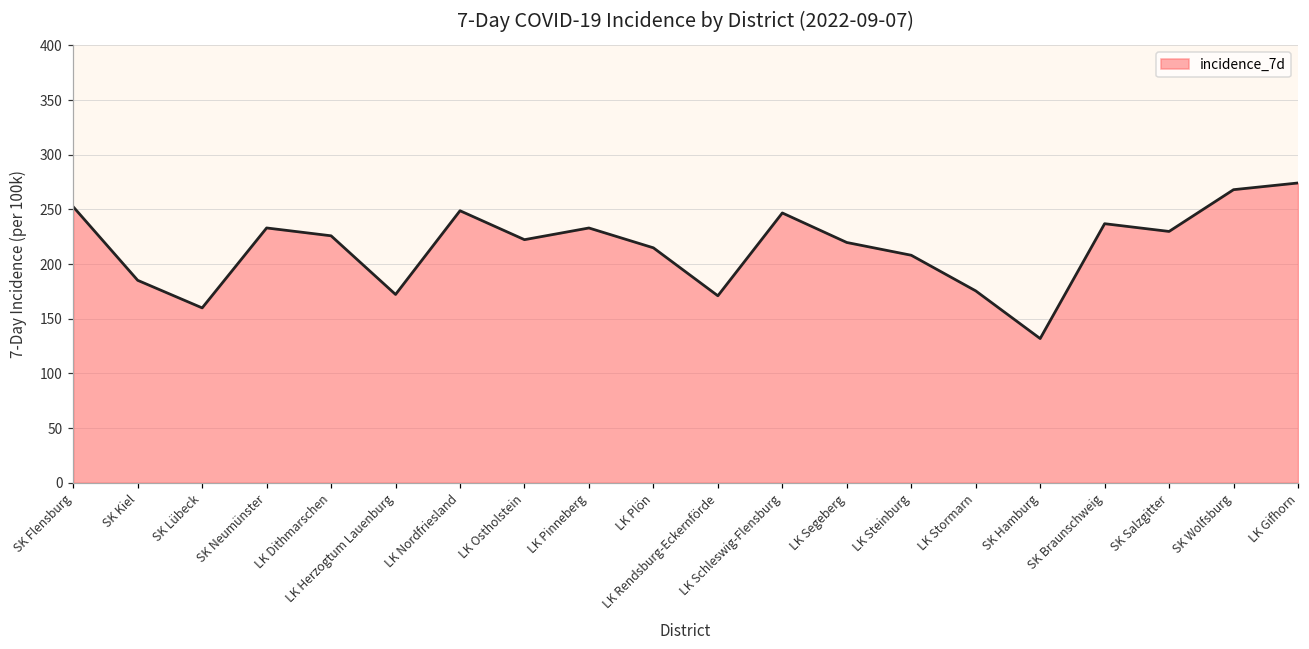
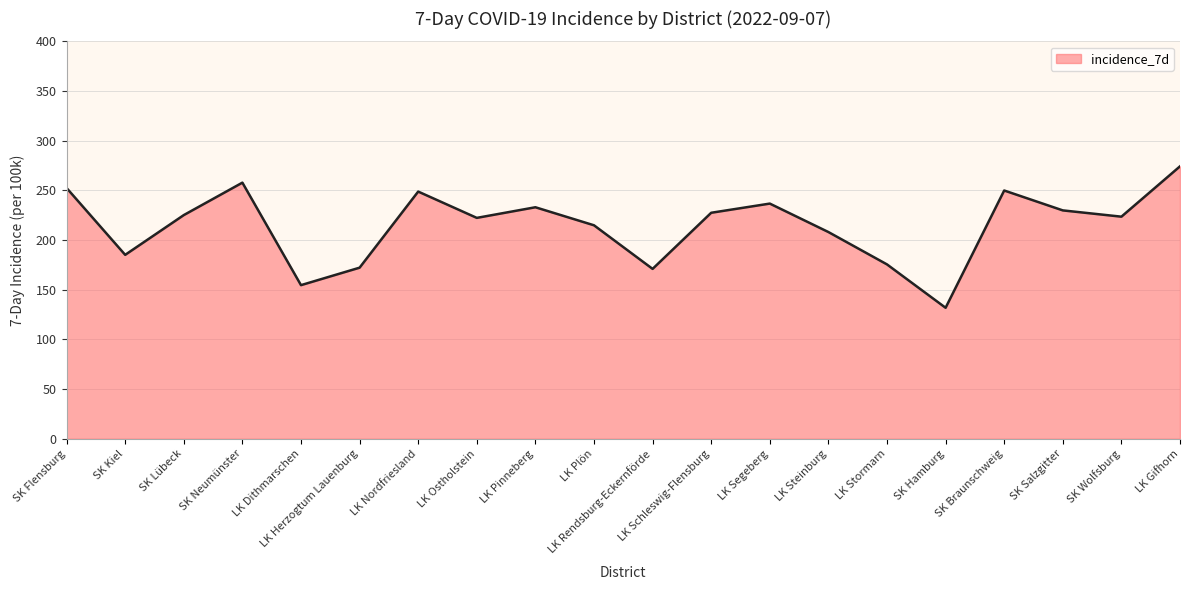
SK Lübeck: 160 -> 230
SK Neumünster: 230 -> 260
LK Dithmarschen: 230 -> 150
LK Schleswig-Flensburg: 250 -> 230
LK Segeberg: 220 -> 240
SK Braunschweig: 240 -> 250
SK Wolfsburg: 270 -> 220
